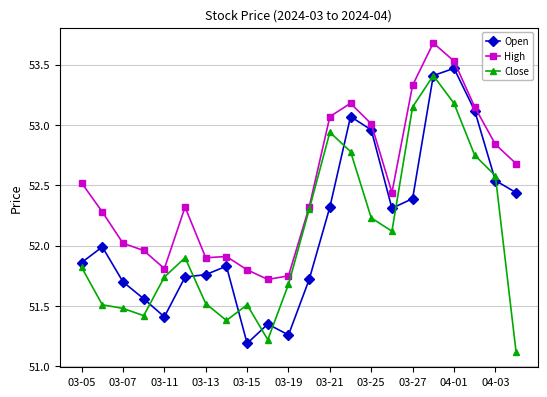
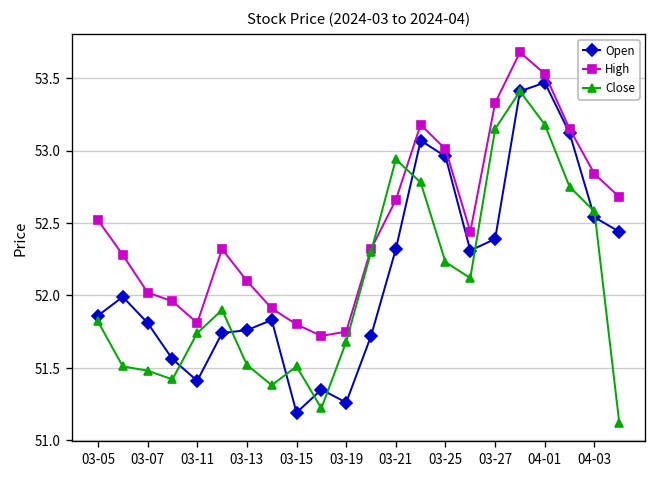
Open, 03-07: 51.70 -> 51.81
High, 03-13: 51.9 -> 52.1
High, 03-21: 53.07 -> 52.66
